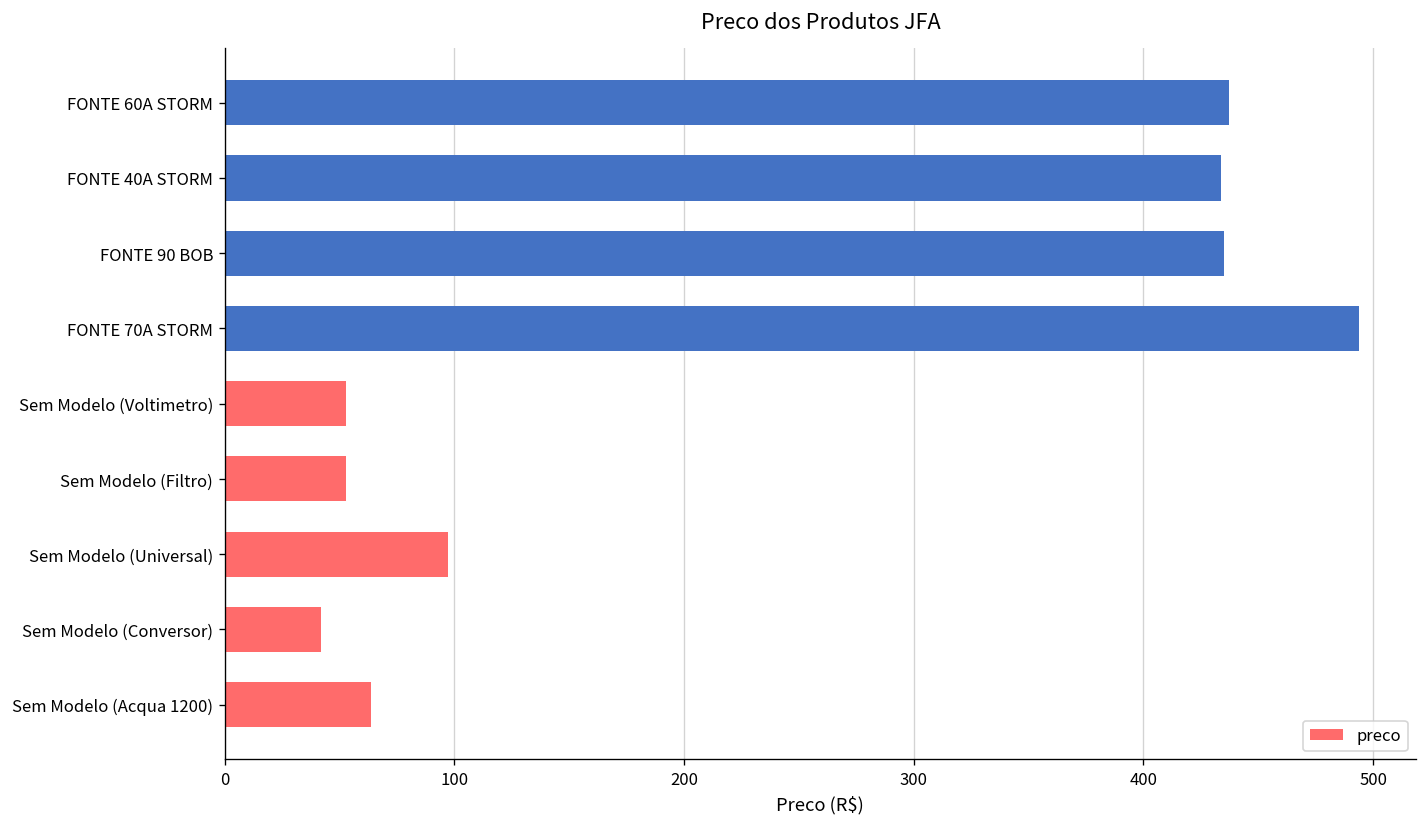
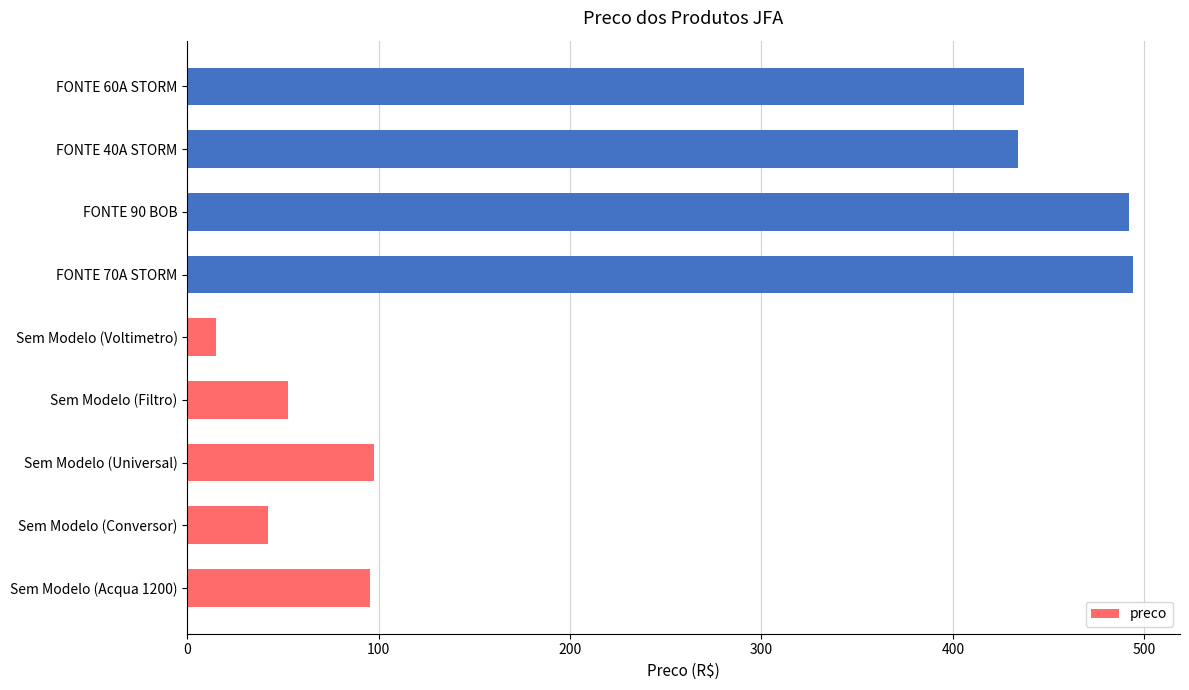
FONTE 90 BOB: 435 -> 492
Sem Modelo (Voltimetro): 53 -> 15
Sem Modelo (Acqua 1200): 64 -> 96
